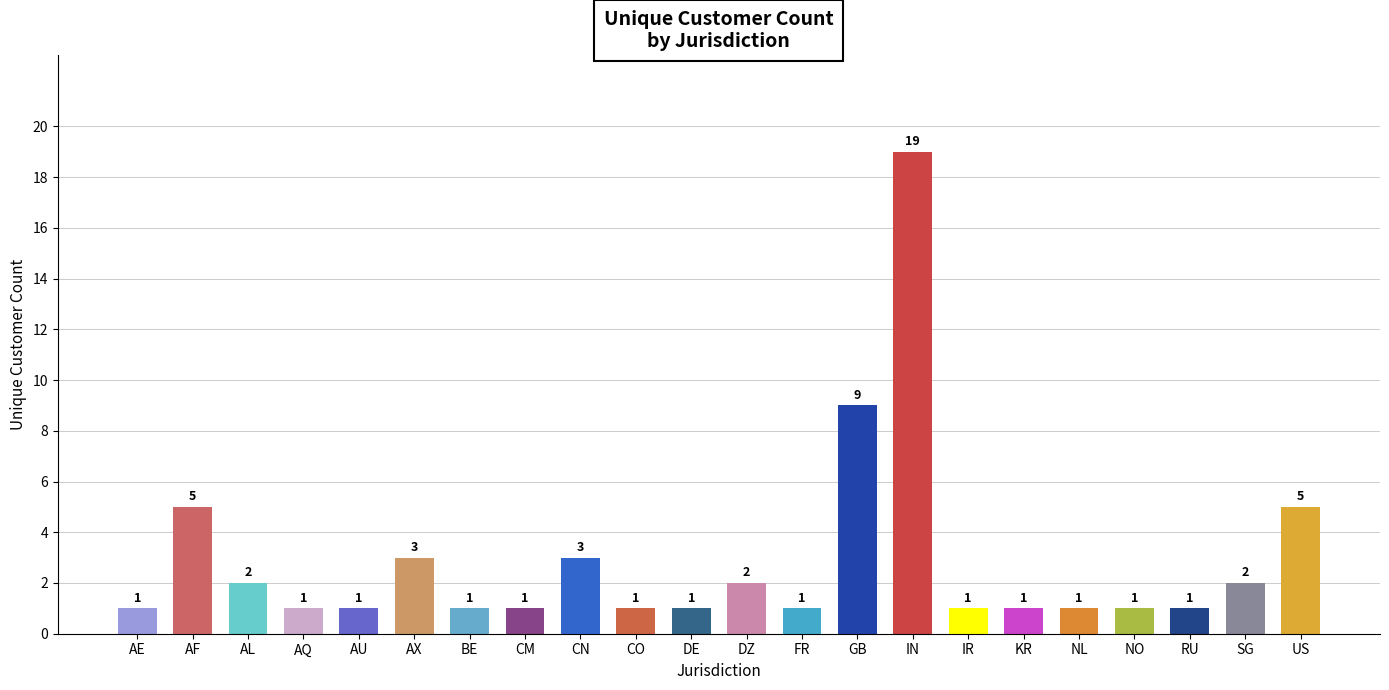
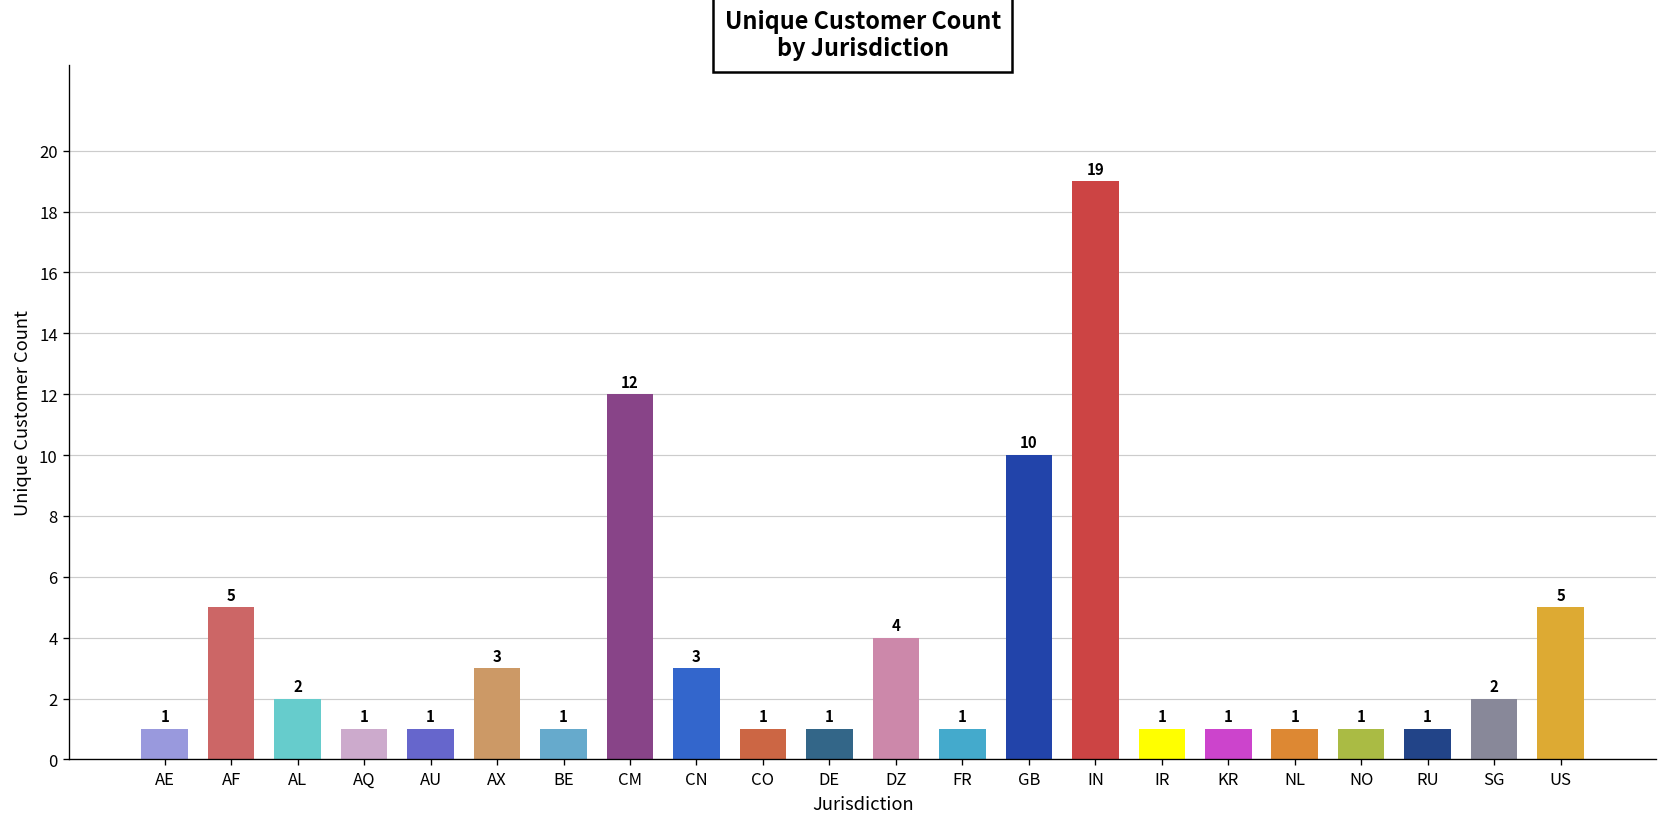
CM: 1 -> 12
DZ: 2 -> 4
GB: 9 -> 10
